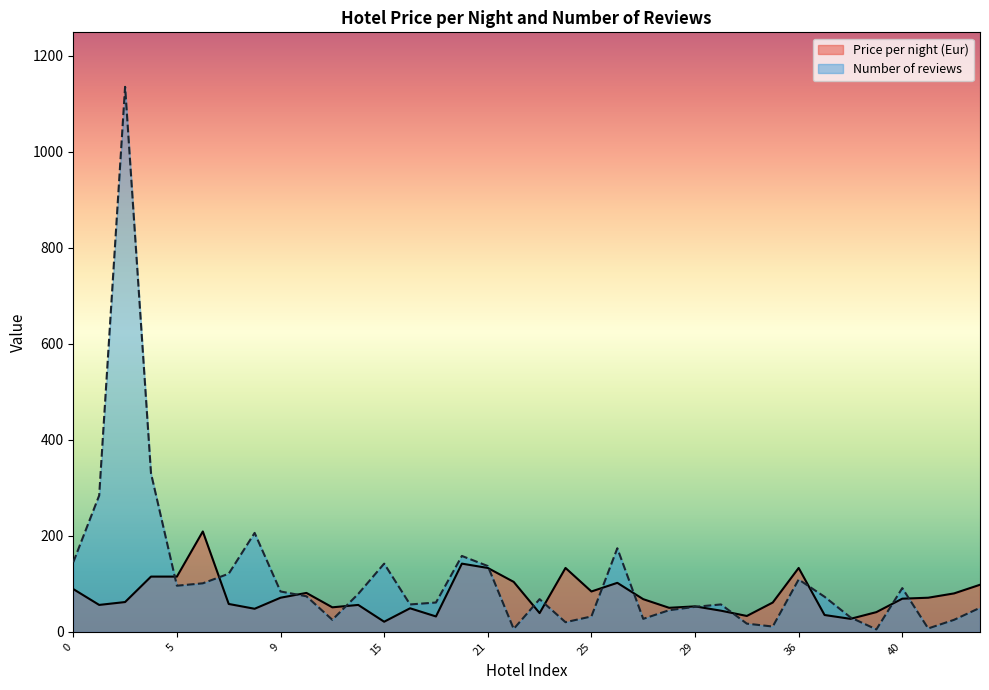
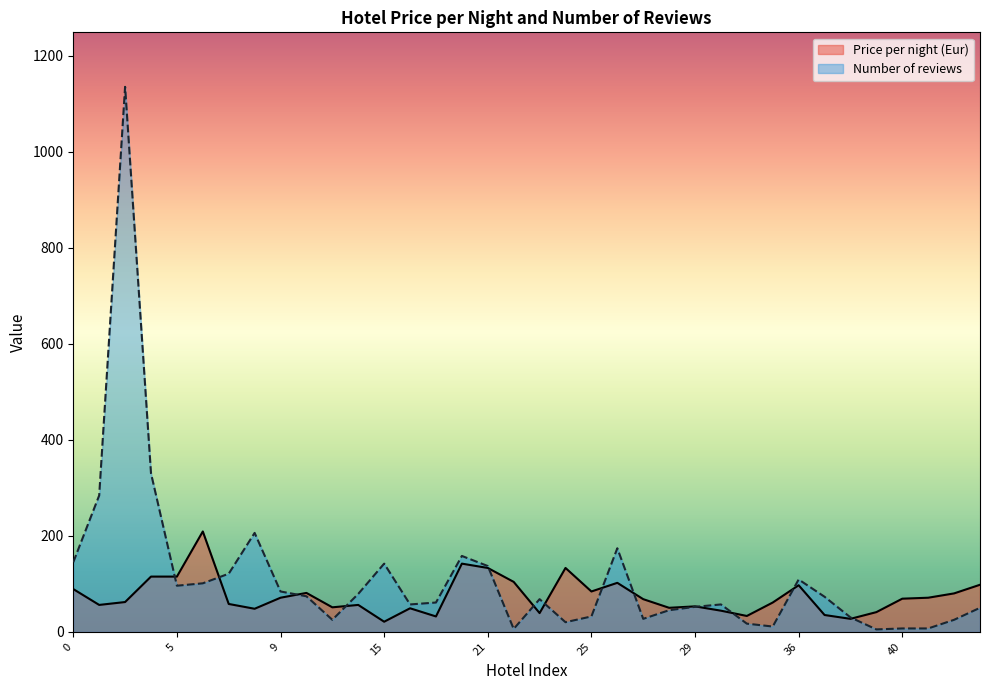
Price per night (Eur), 36: 130 -> 100
Number of reviews, 40: 90 -> 10
